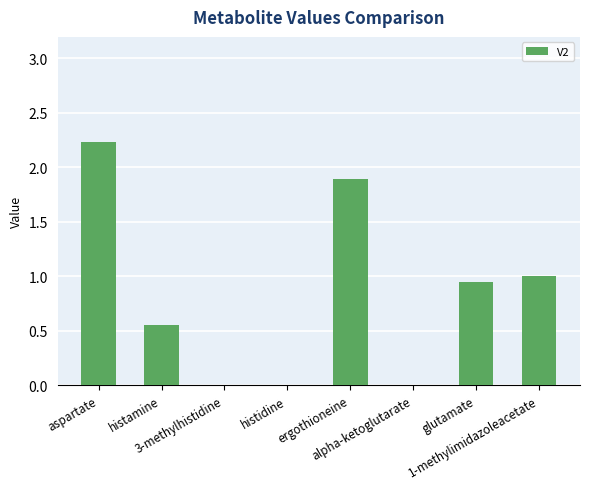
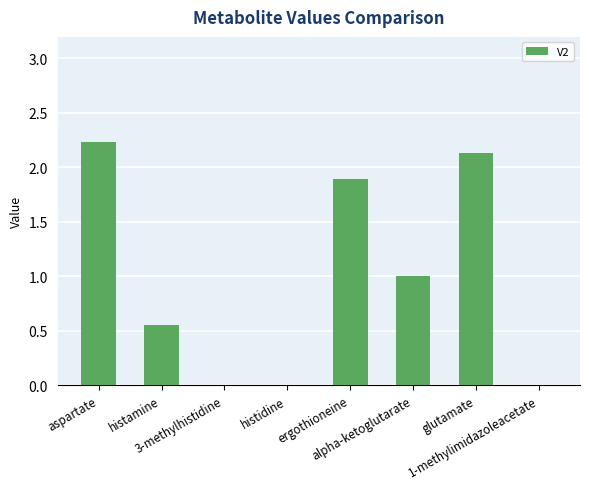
alpha-ketoglutarate: 0 -> 1
glutamate: 0.95 -> 2.13
1-methylimidazoleacetate: 1 -> 0
